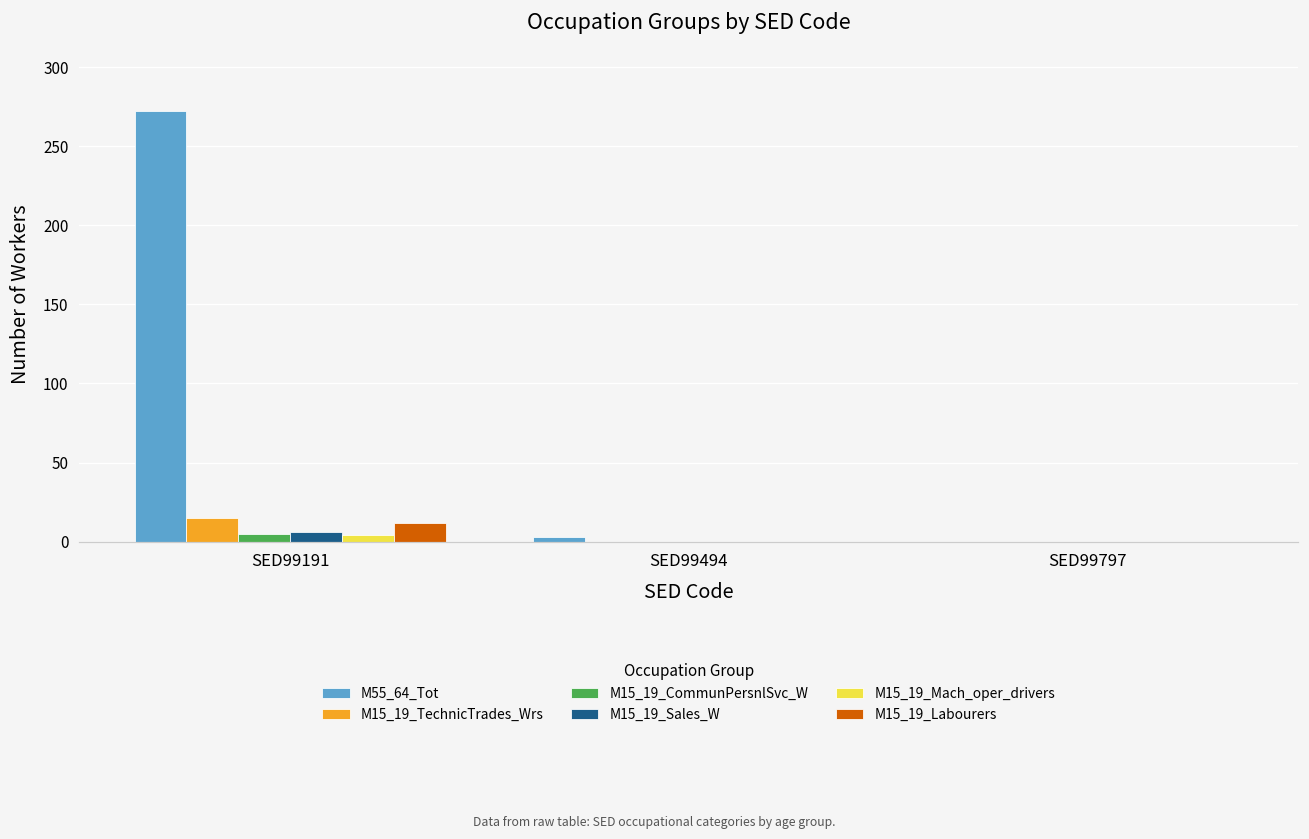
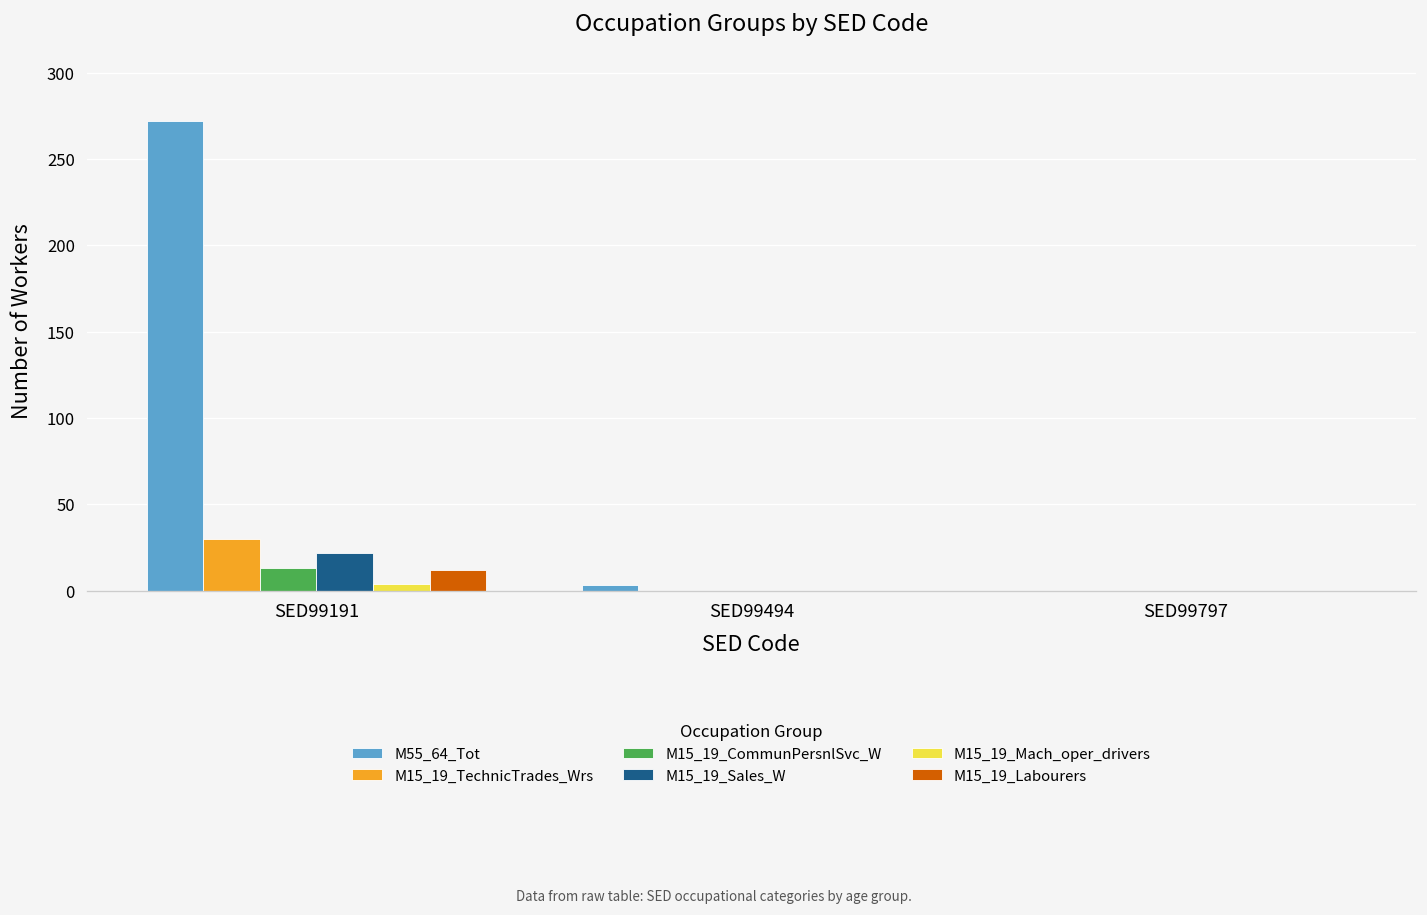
M15_19_TechnicTrades_Wrs, SED99191: 15 -> 30
M15_19_CommunPersnlSvc_W, SED99191: 5 -> 13
M15_19_Sales_W, SED99191: 6 -> 22
